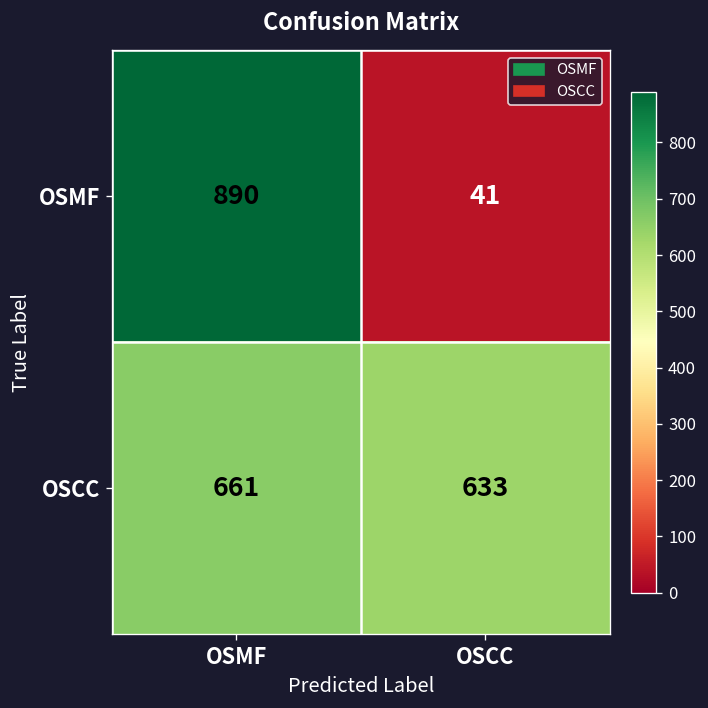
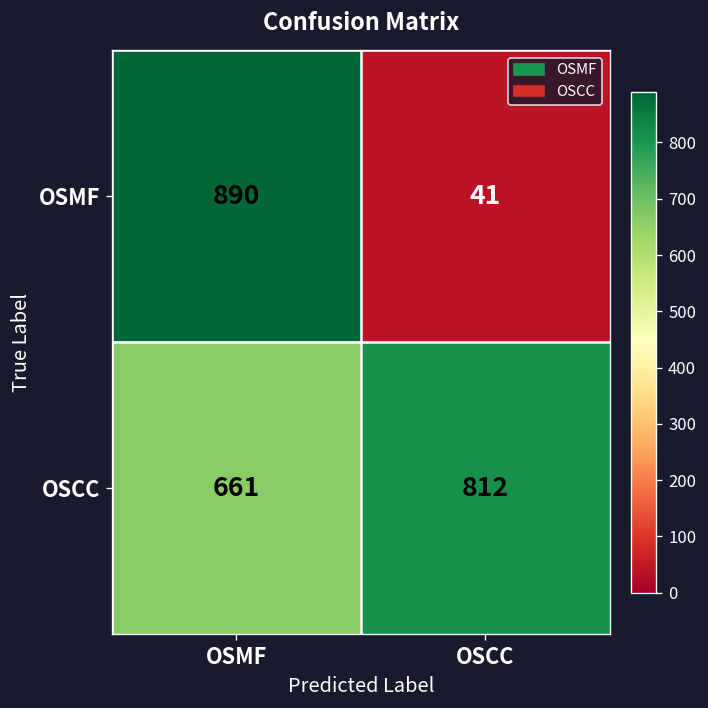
OSCC, OSCC: 633 -> 812
